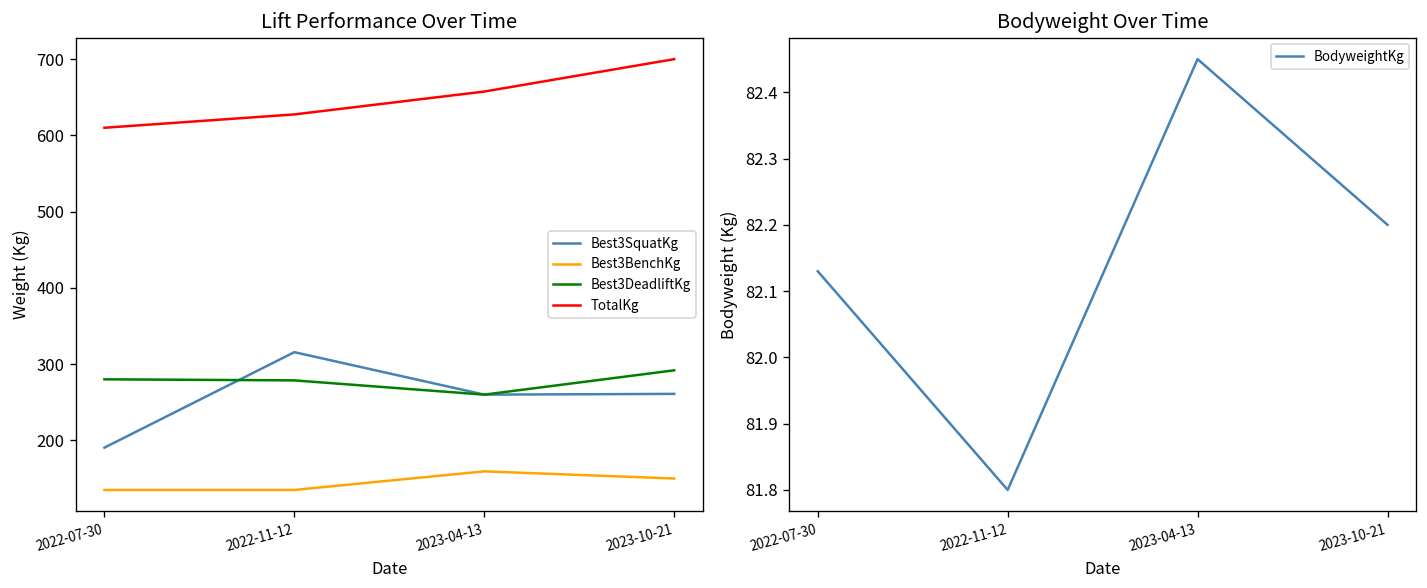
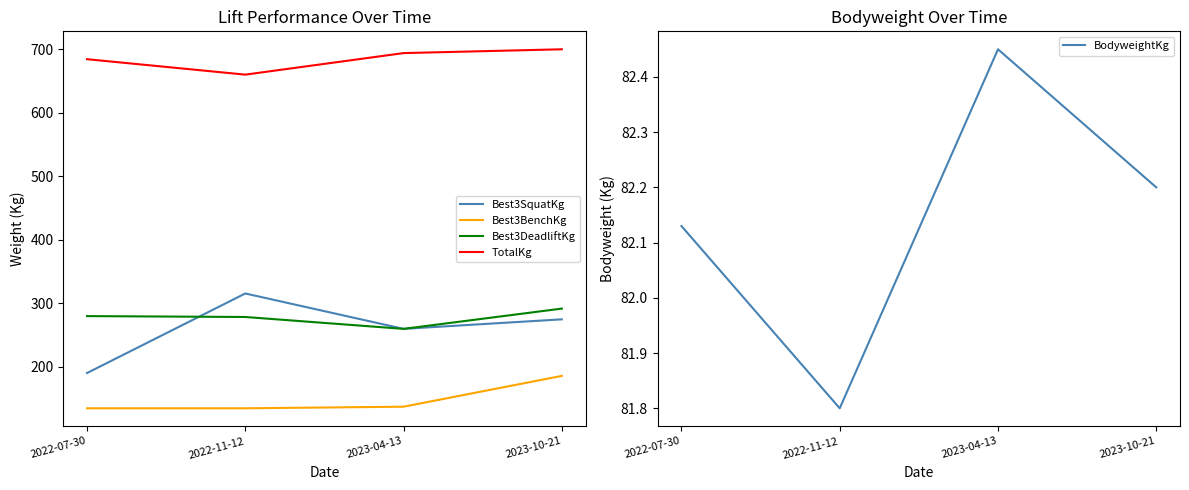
Lift Performance Over Time, TotalKg, 2022-07-30: 610 -> 680
Lift Performance Over Time, TotalKg, 2022-11-12: 630 -> 660
Lift Performance Over Time, Best3BenchKg, 2023-04-13: 160 -> 140
Lift Performance Over Time, TotalKg, 2023-04-13: 660 -> 690
Lift Performance Over Time, Best3SquatKg, 2023-10-21: 260 -> 280
Lift Performance Over Time, Best3BenchKg, 2023-10-21: 150 -> 190
